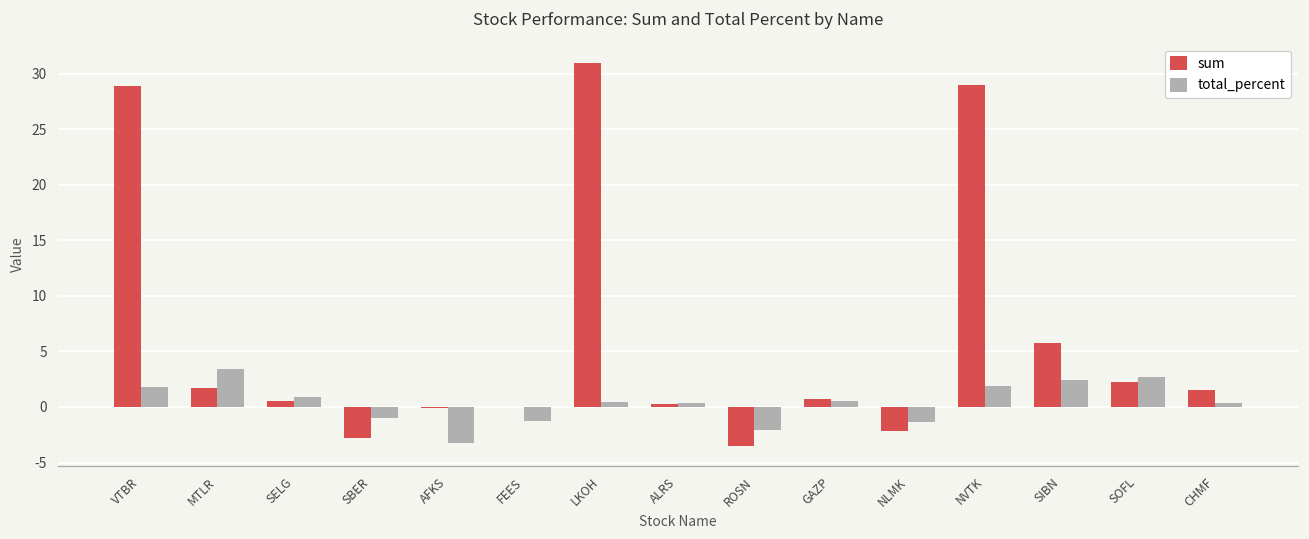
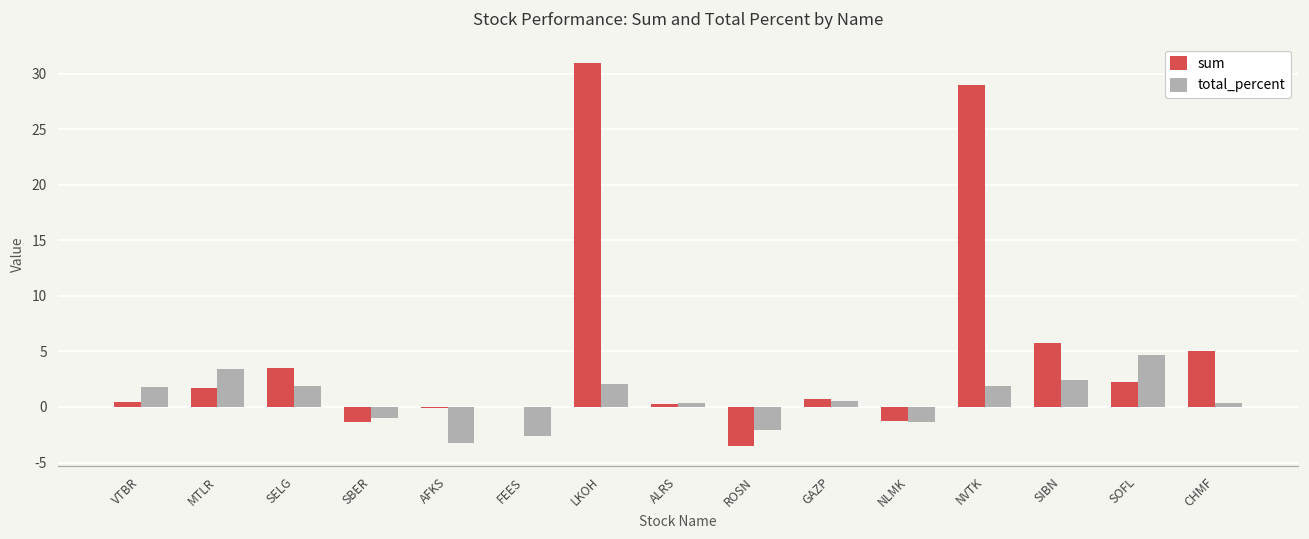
sum, VTBR: 28.9 -> 0.5
sum, SELG: 0.5 -> 3.5
total_percent, SELG: 0.9 -> 1.9
sum, SBER: -2.8 -> -1.4
total_percent, FEES: -1.2 -> -2.6
total_percent, LKOH: 0.5 -> 2.0
sum, NLMK: -2.2 -> -1.3
total_percent, SOFL: 2.7 -> 4.7
sum, CHMF: 1.5 -> 5.0
